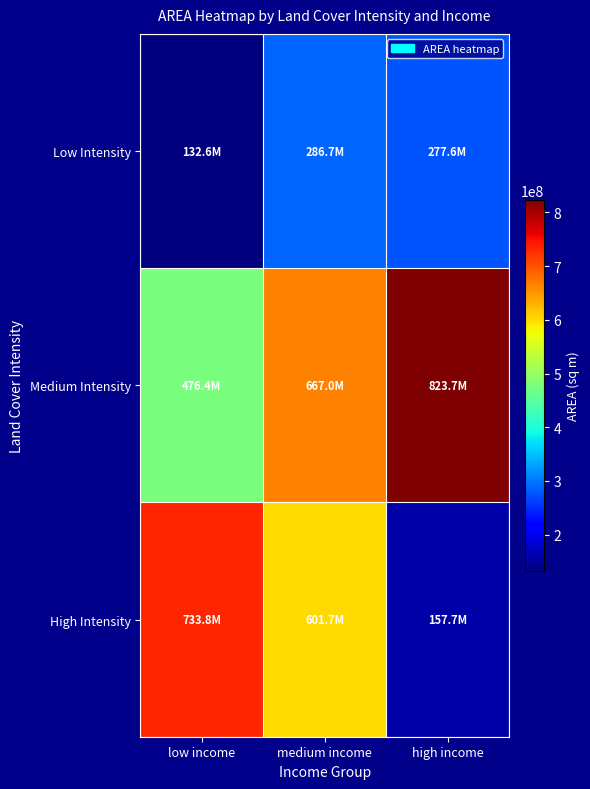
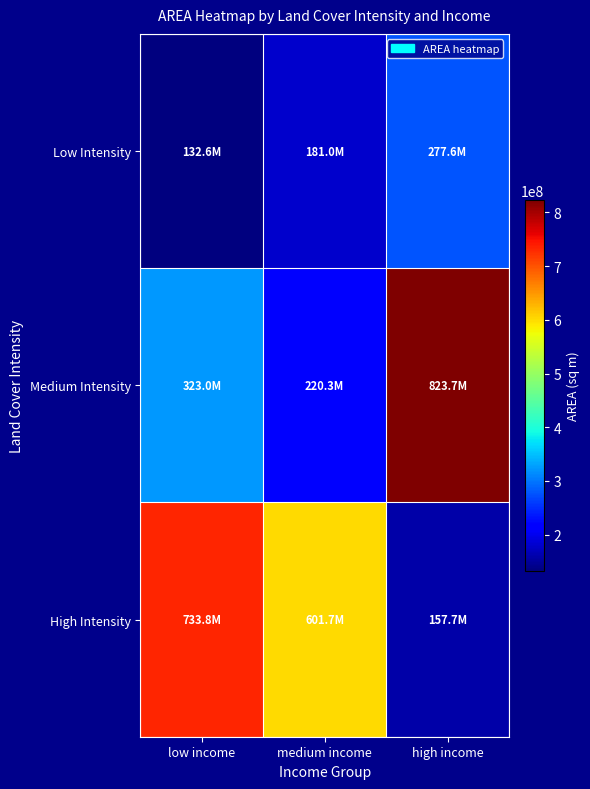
Low Intensity, medium income: 286.7M -> 181.0M
Medium Intensity, low income: 476.4M -> 323.0M
Medium Intensity, medium income: 667.0M -> 220.3M
